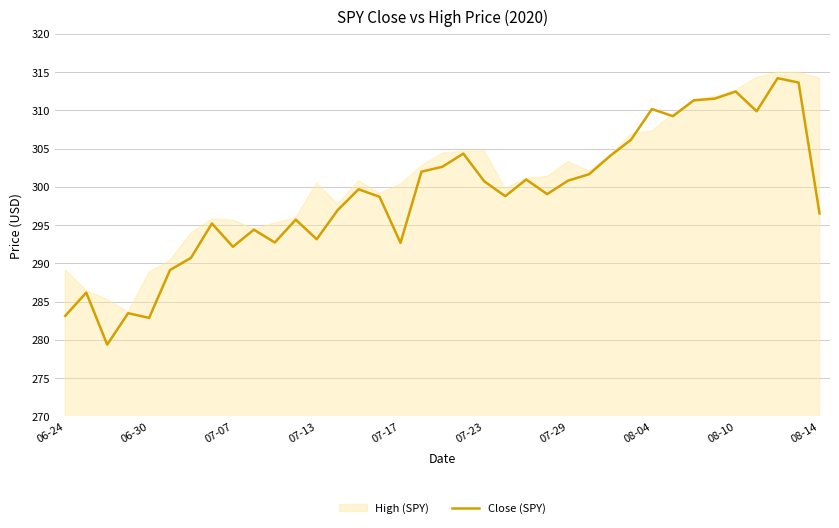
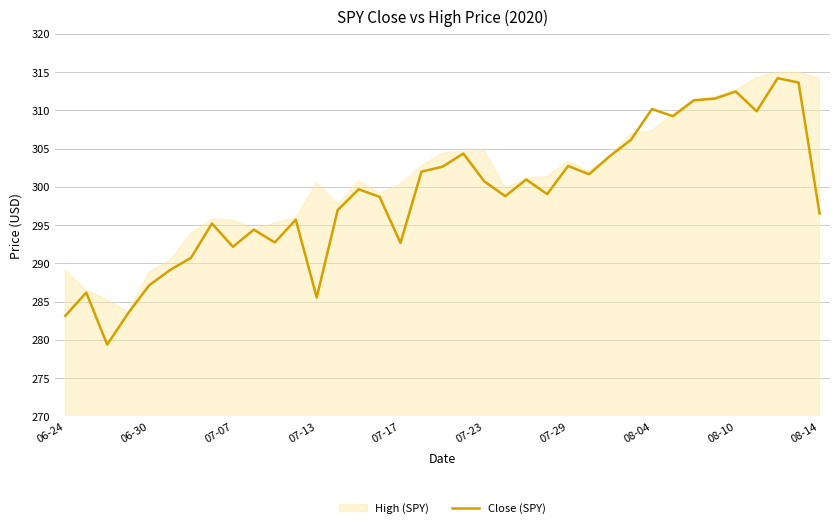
Close (SPY), 06-30: 283 -> 287
Close (SPY), 07-13: 293 -> 286
Close (SPY), 07-29: 301 -> 303
